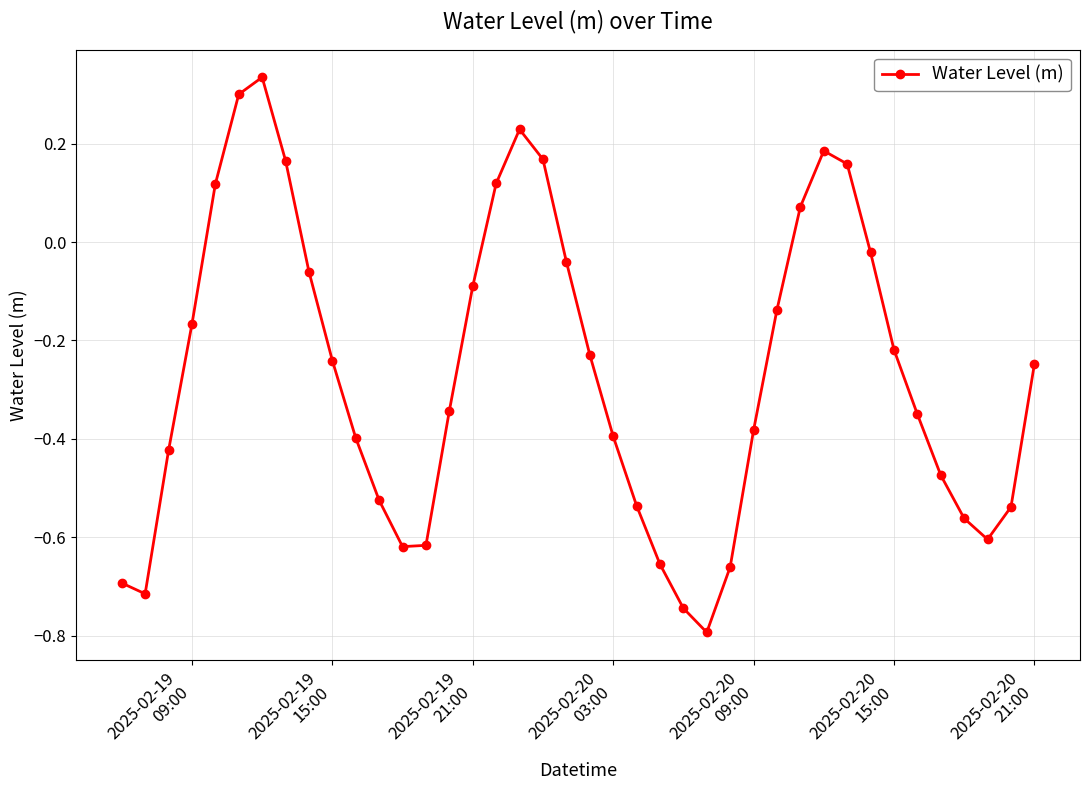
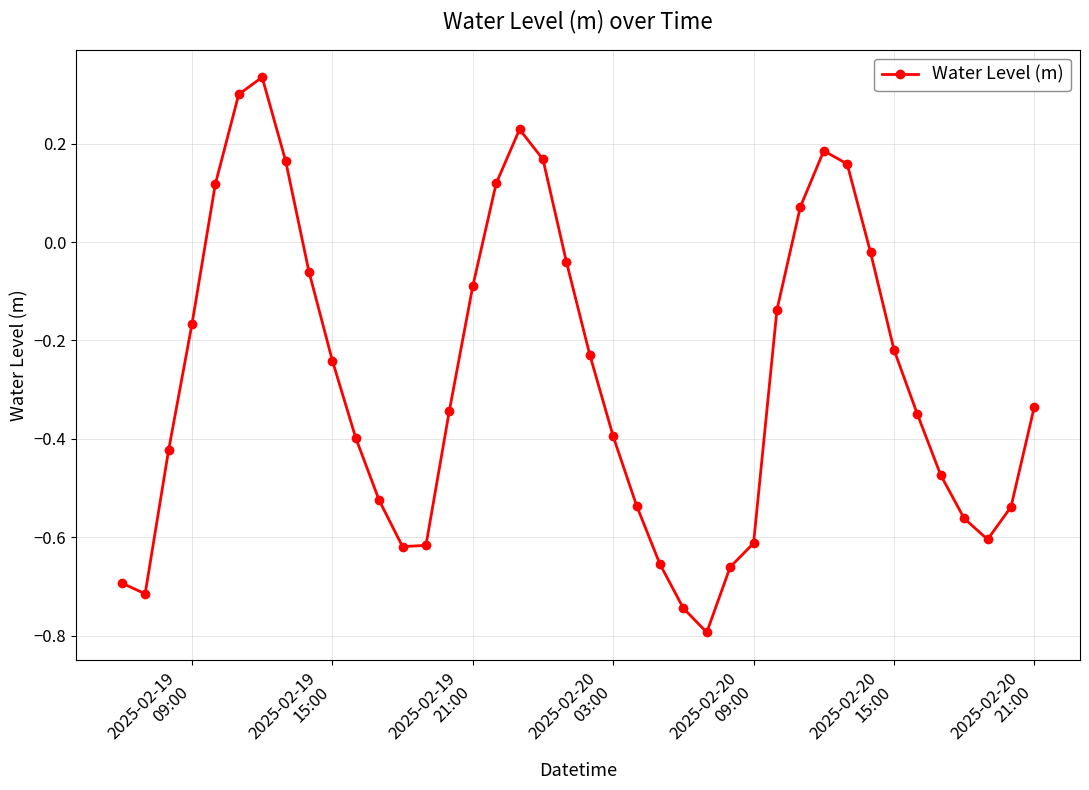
2025-02-20 09:00: -0.38 -> -0.61
2025-02-20 21:00: -0.25 -> -0.33
